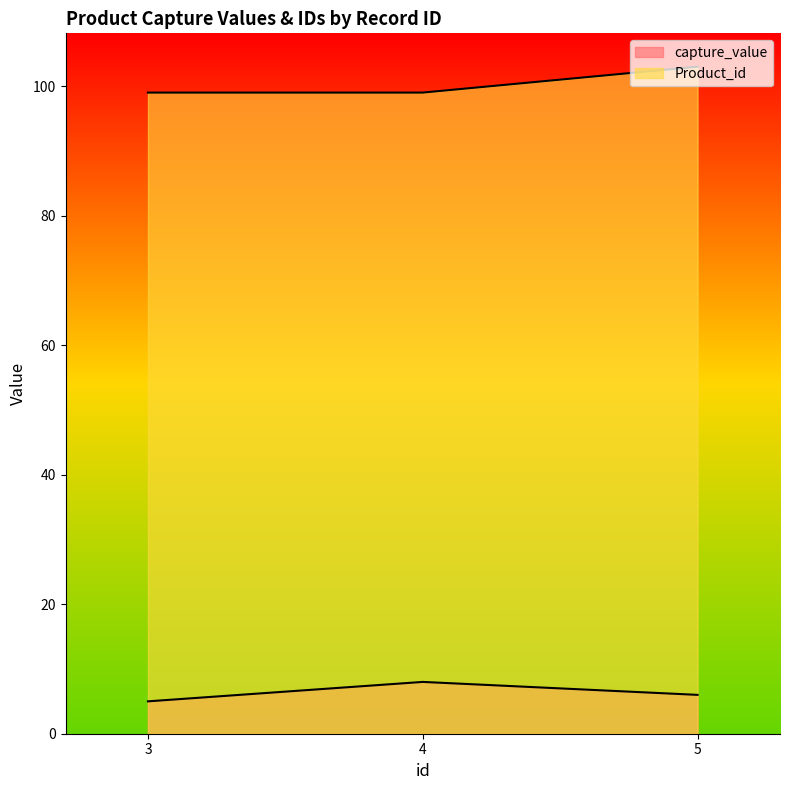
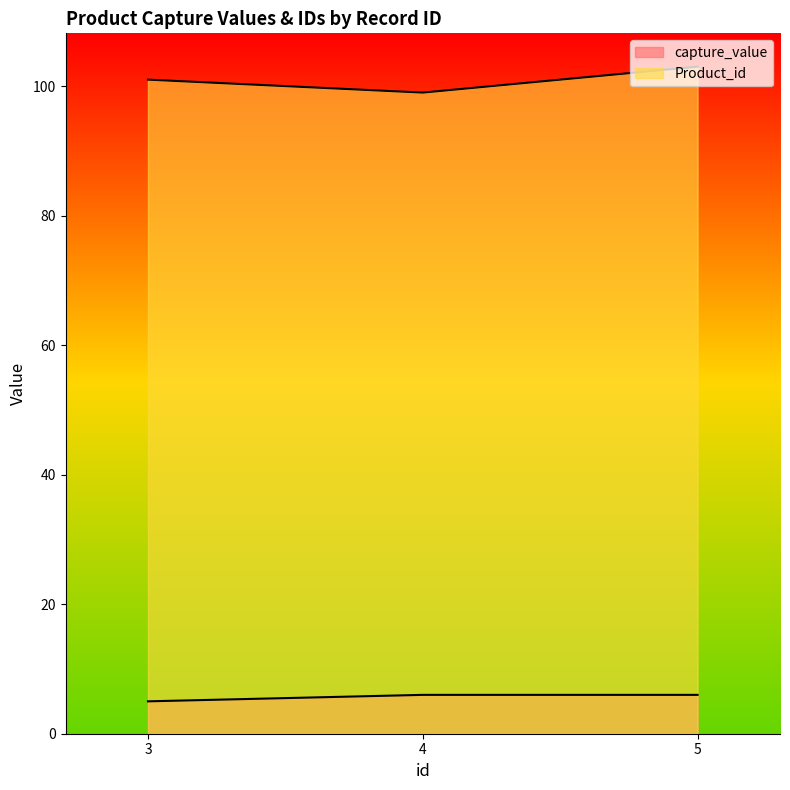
Product_id, 3: 99 -> 101
capture_value, 4: 8 -> 6
